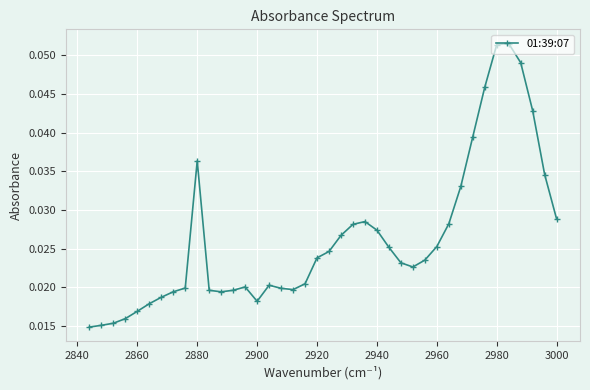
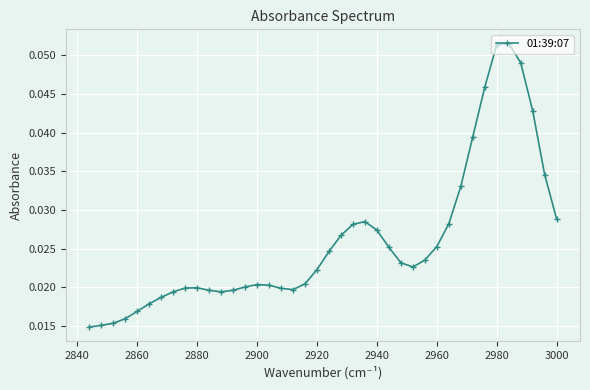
2880: 0.036 -> 0.020
2900: 0.018 -> 0.020
2920: 0.024 -> 0.022
